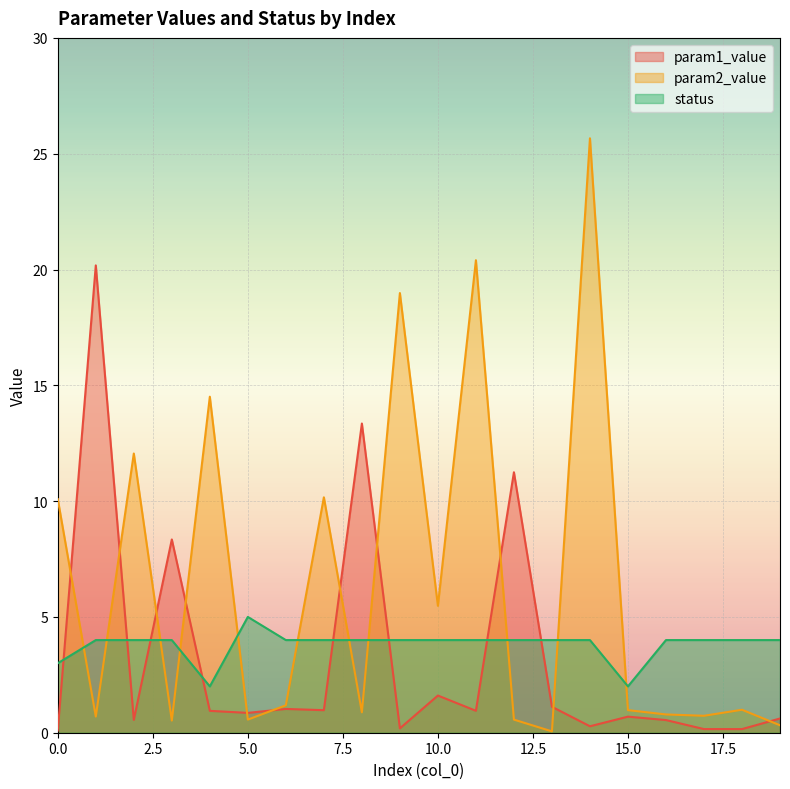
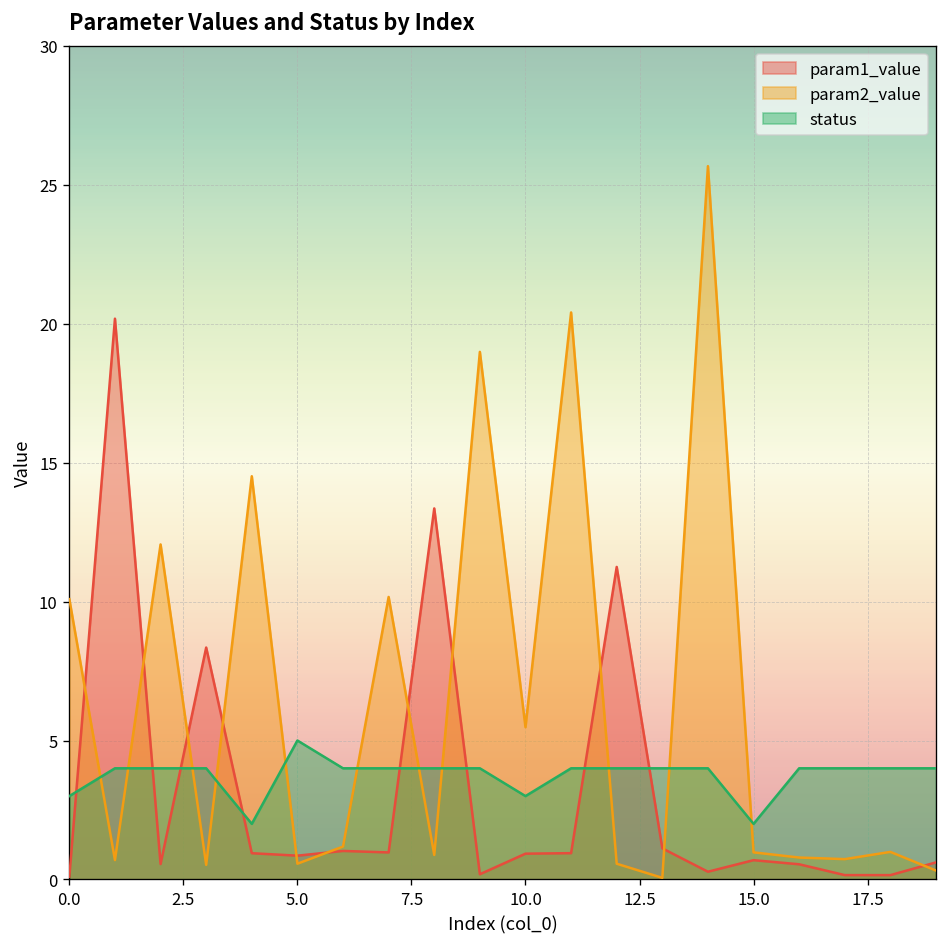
param1_value, 10.0: 1.6 -> 0.9
status, 10.0: 4 -> 3
